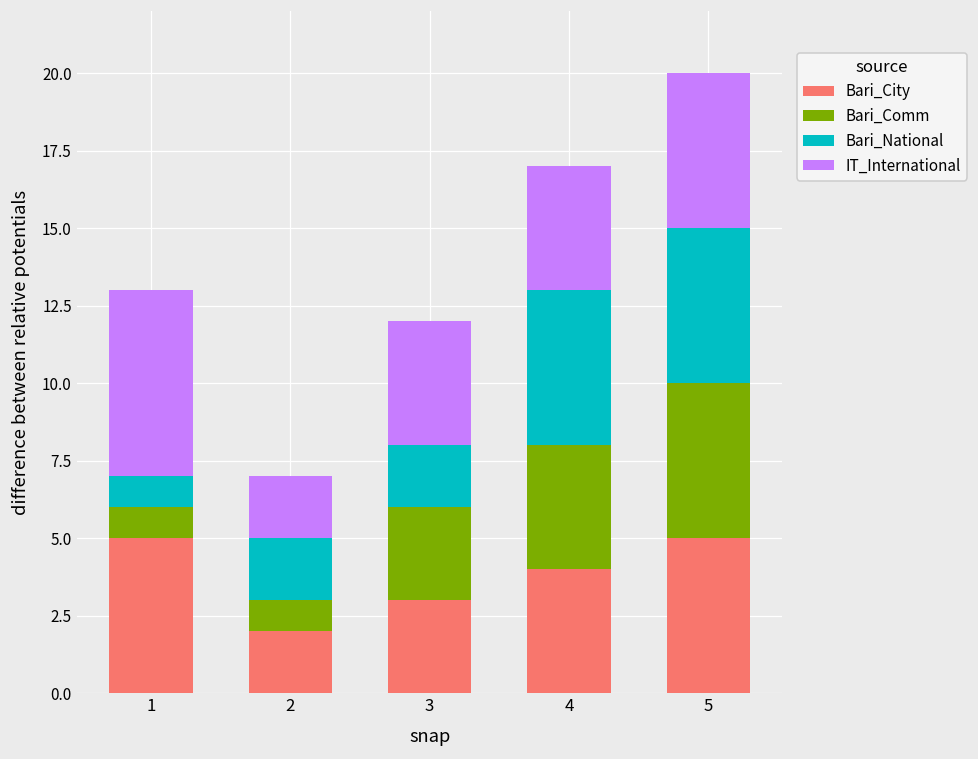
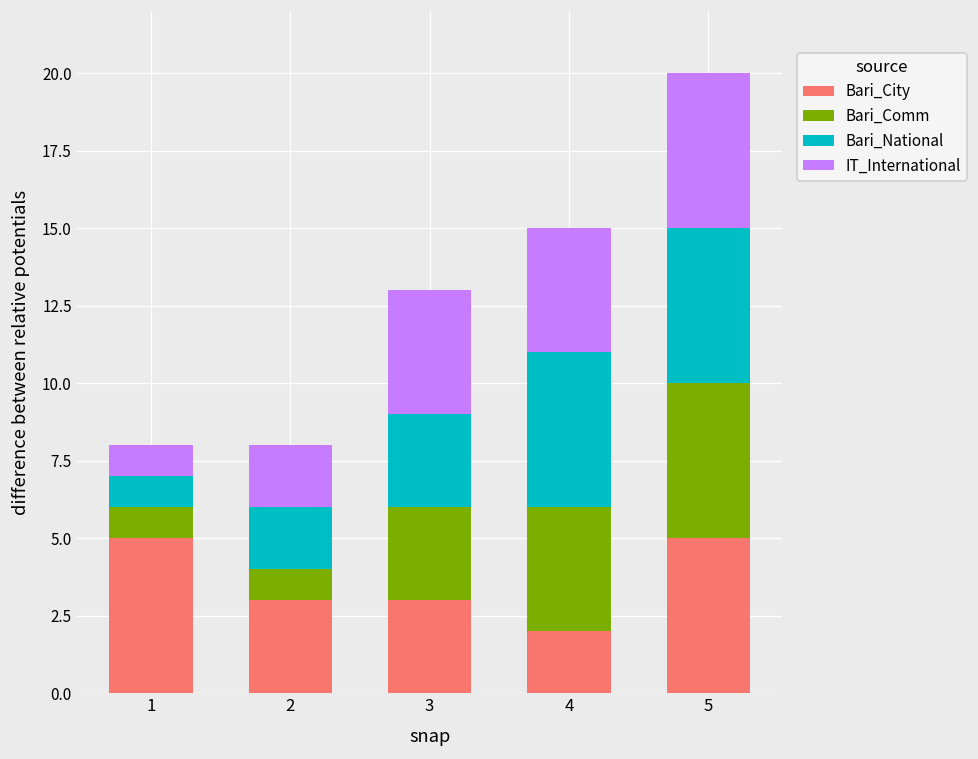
IT_International, 1: 6 -> 1
Bari_City, 2: 2 -> 3
Bari_National, 3: 2 -> 3
Bari_City, 4: 4 -> 2
